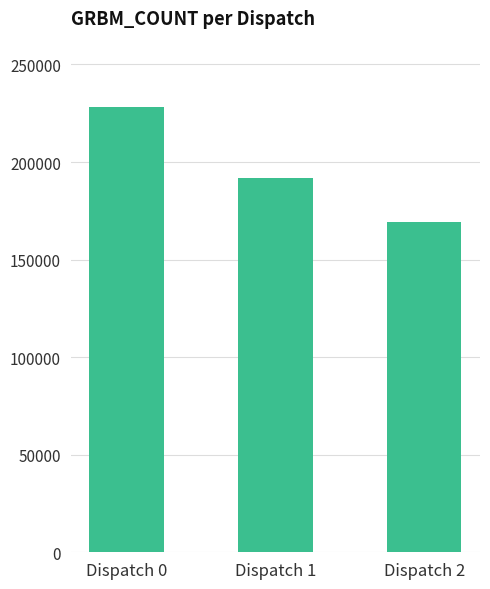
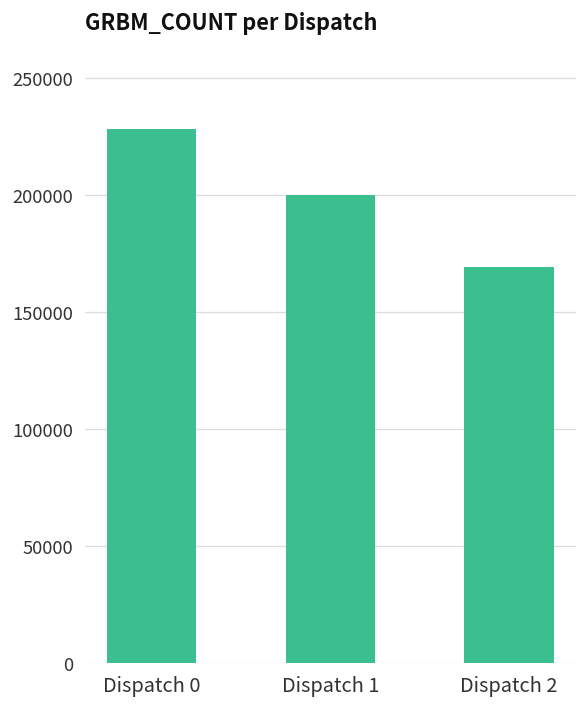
Dispatch 1: 192000 -> 200000
